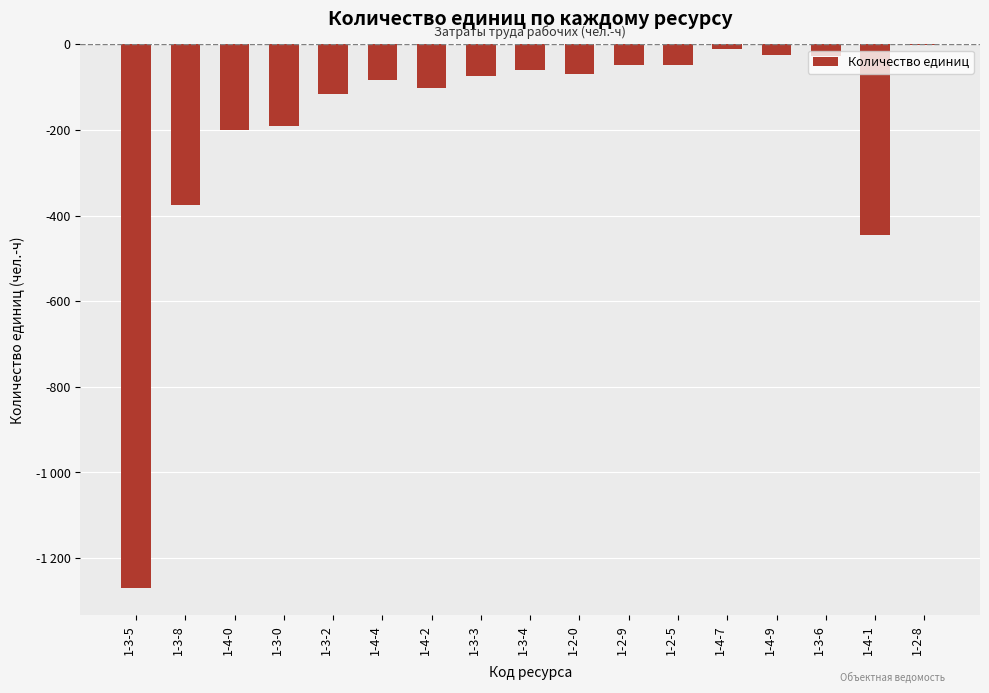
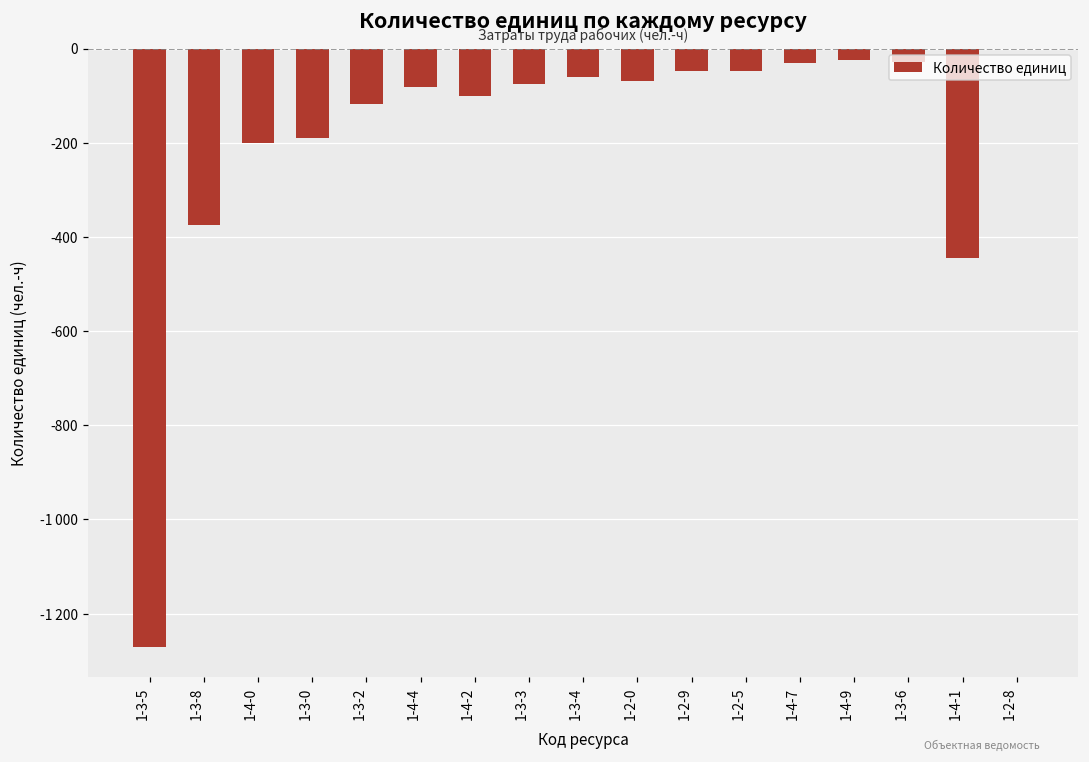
1-4-7: -10 -> -30
